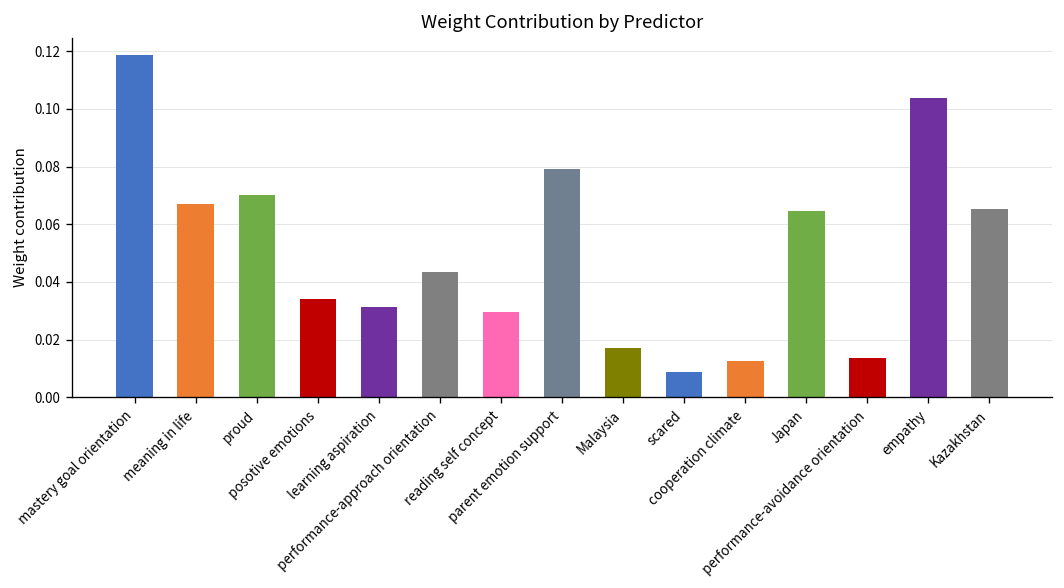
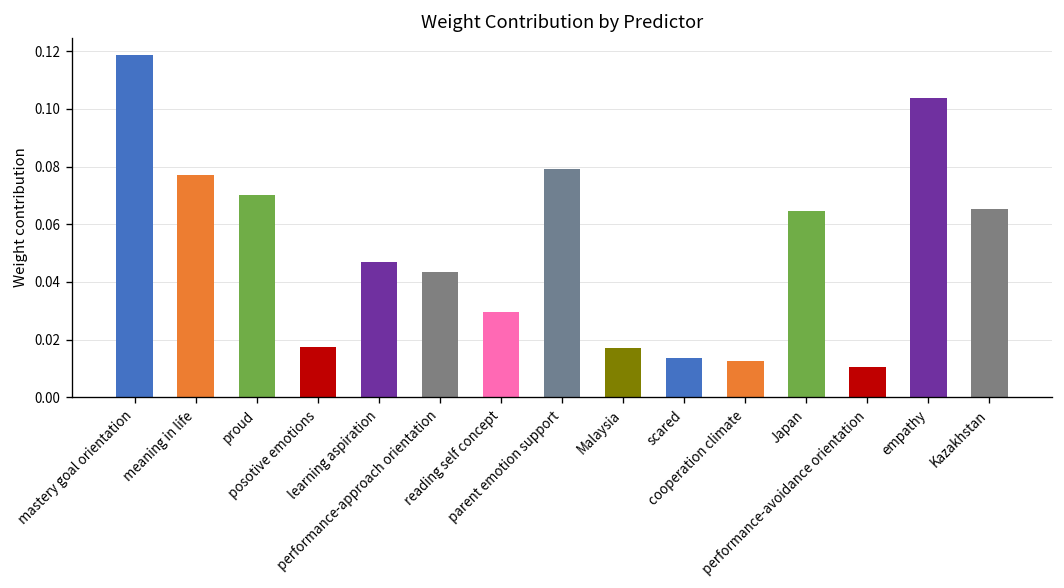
meaning in life: 0.067 -> 0.077
posotive emotions: 0.034 -> 0.017
learning aspiration: 0.031 -> 0.047
scared: 0.009 -> 0.014
performance-avoidance orientation: 0.014 -> 0.010
